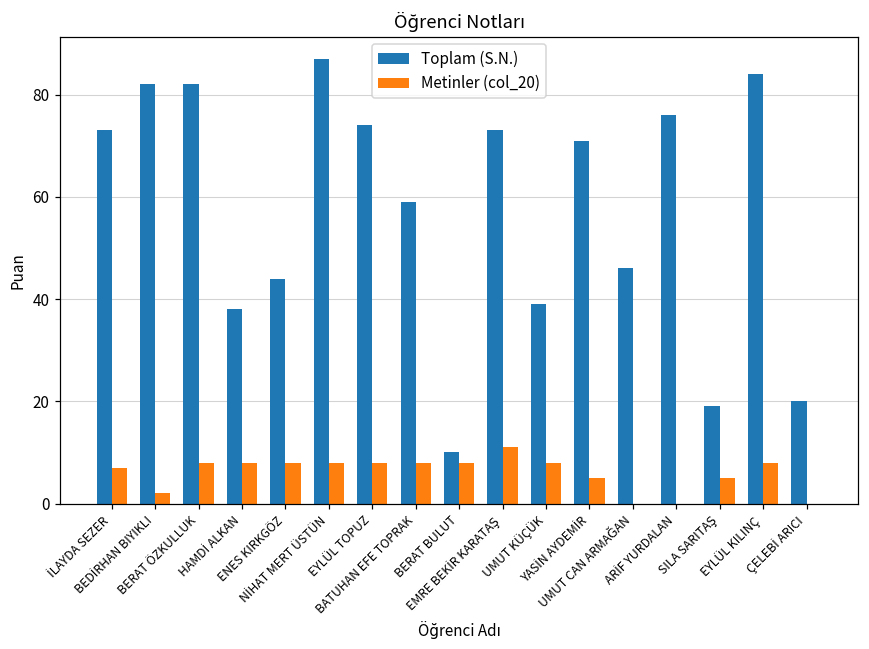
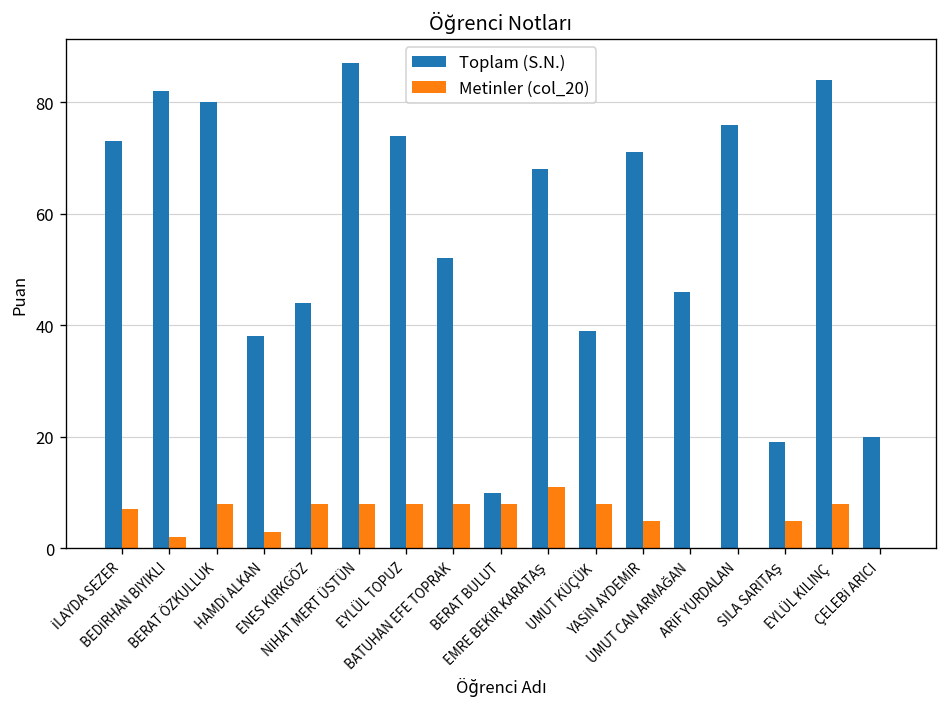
Toplam (S.N.), BERAT ÖZKULLUK: 82 -> 80
Metinler (col_20), HAMDİ ALKAN: 8 -> 3
Toplam (S.N.), BATUHAN EFE TOPRAK: 59 -> 52
Toplam (S.N.), EMRE BEKİR KARATAŞ: 73 -> 68
